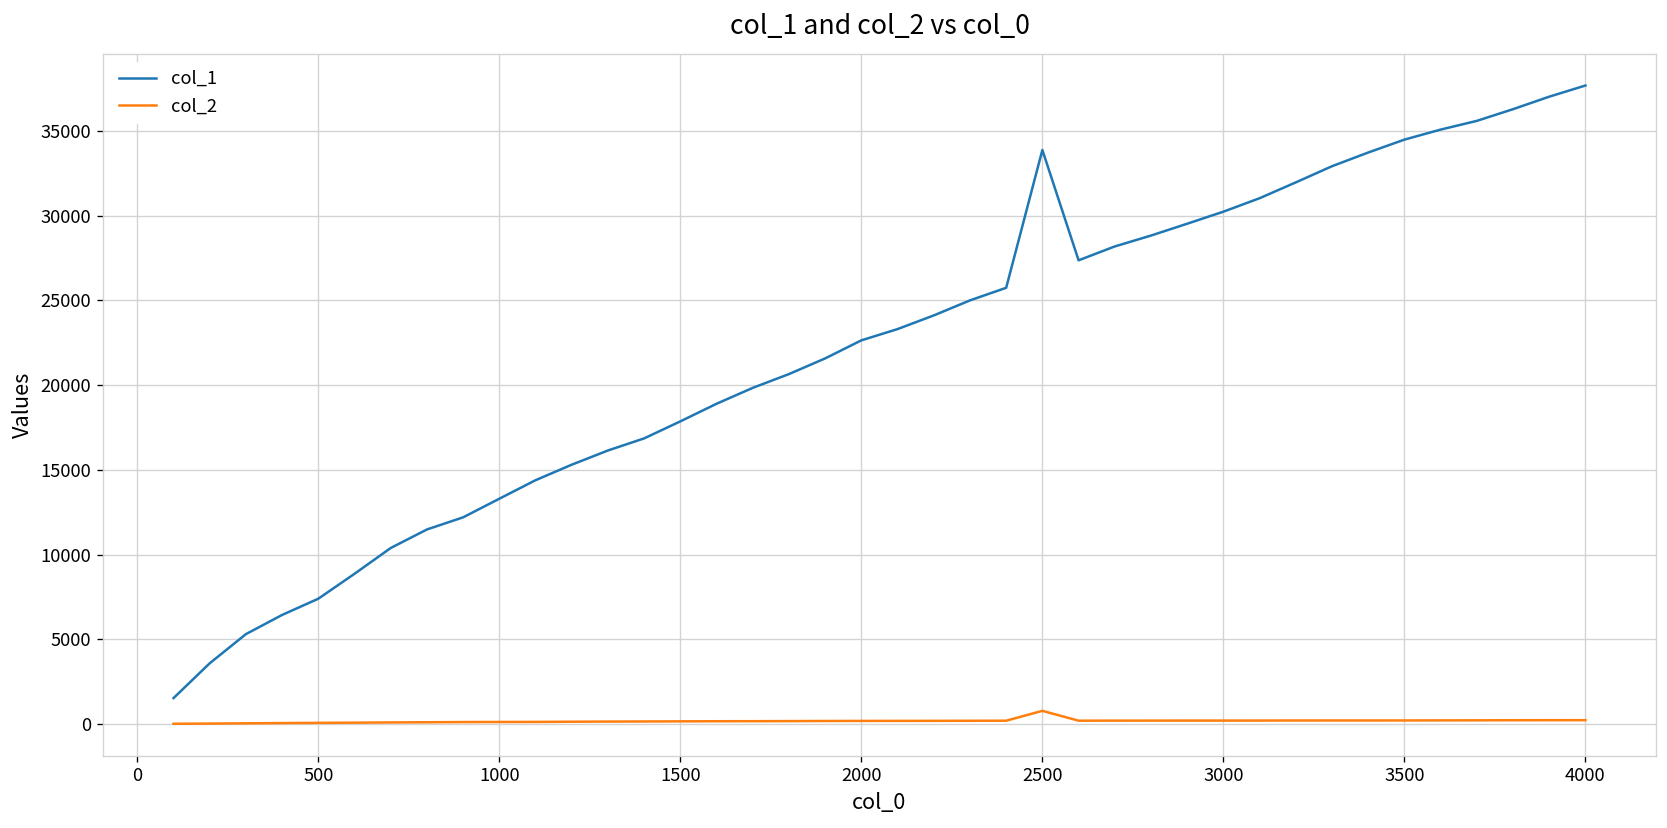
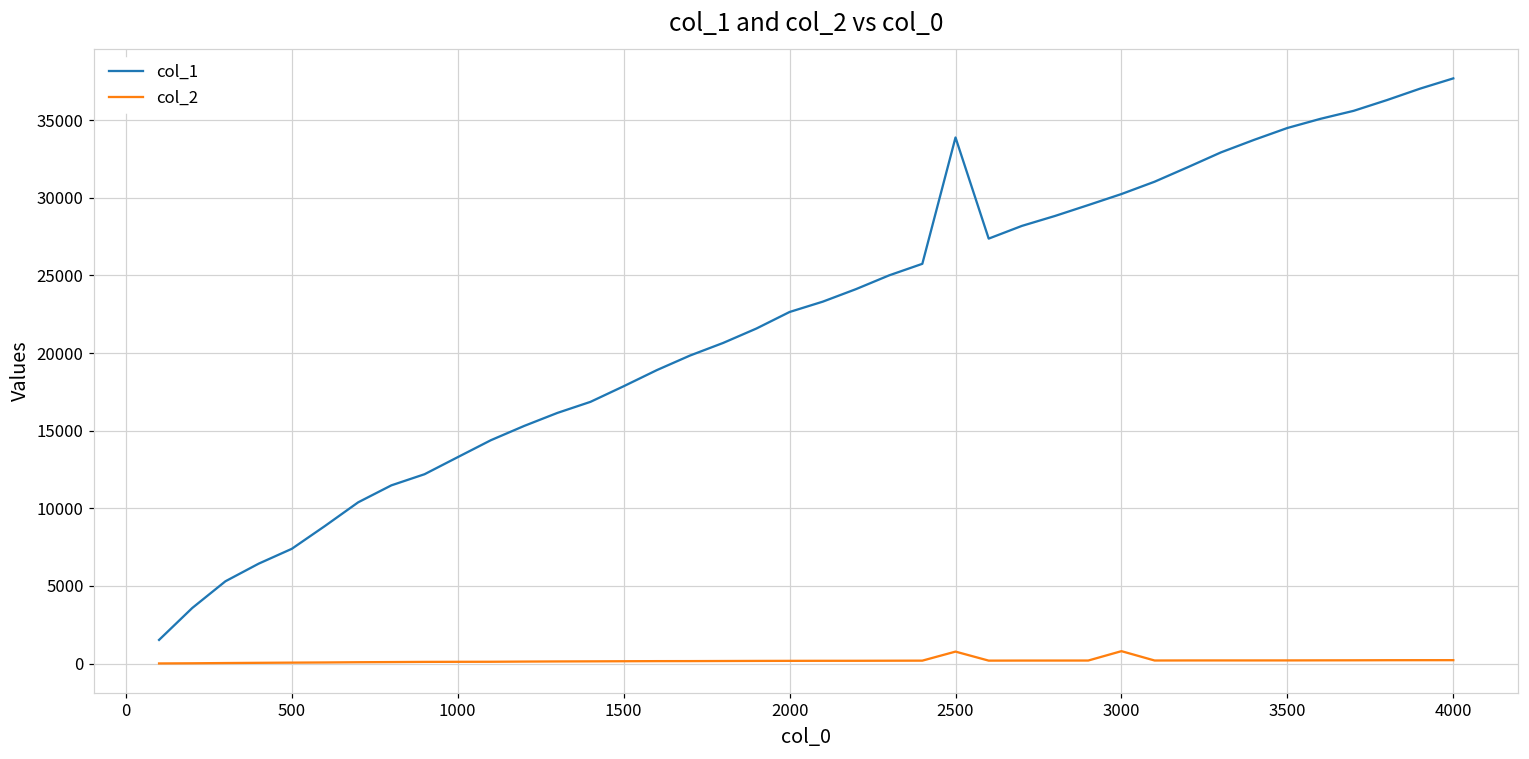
col_2, 3000: 200 -> 800
